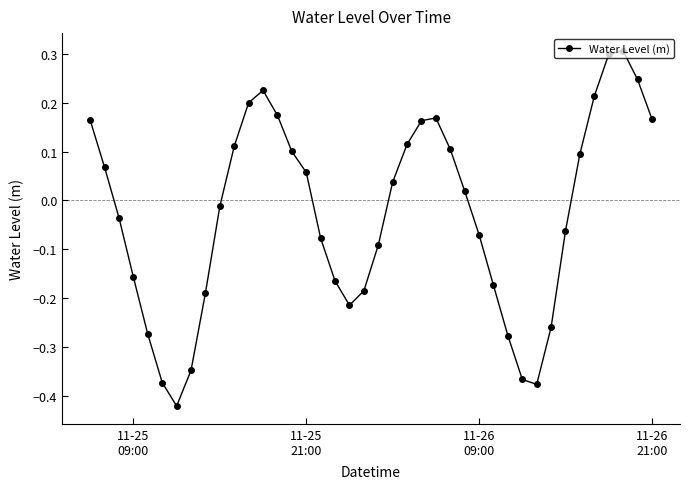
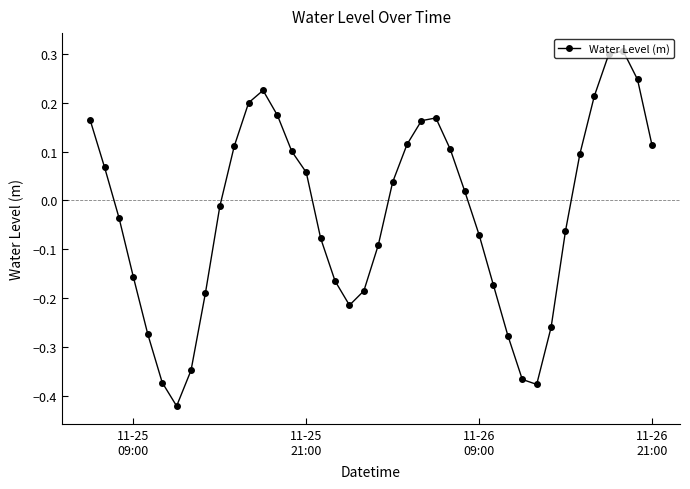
11-26 21:00: 0.17 -> 0.11
